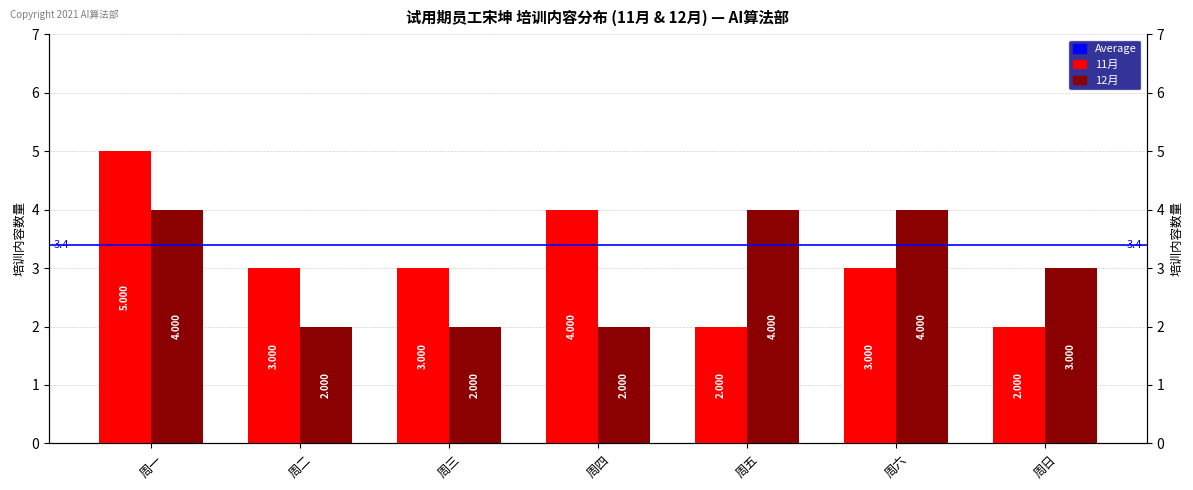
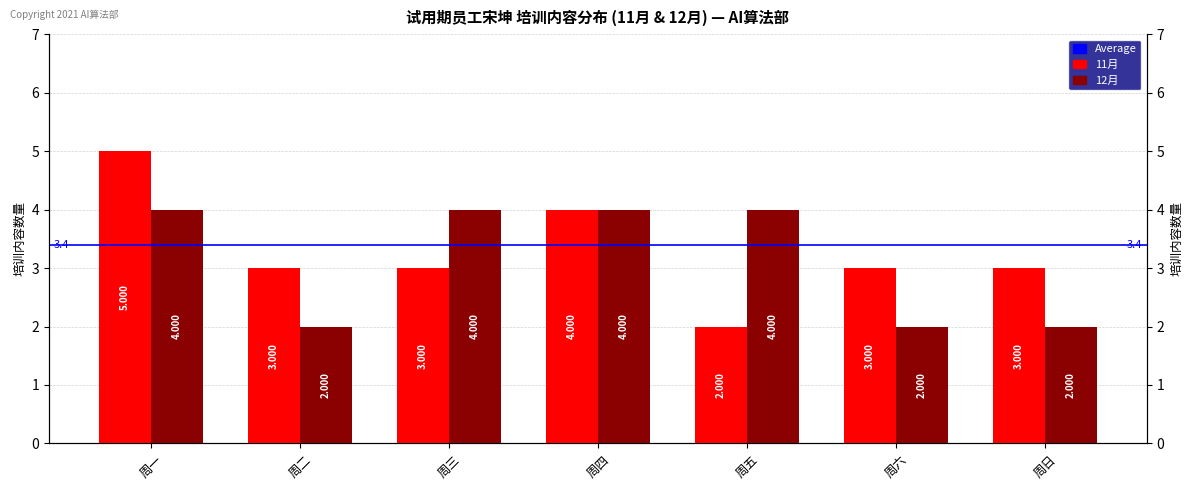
12月, 周三: 2.000 -> 4.000
12月, 周四: 2.000 -> 4.000
12月, 周六: 4.000 -> 2.000
11月, 周日: 2.000 -> 3.000
12月, 周日: 3.000 -> 2.000
